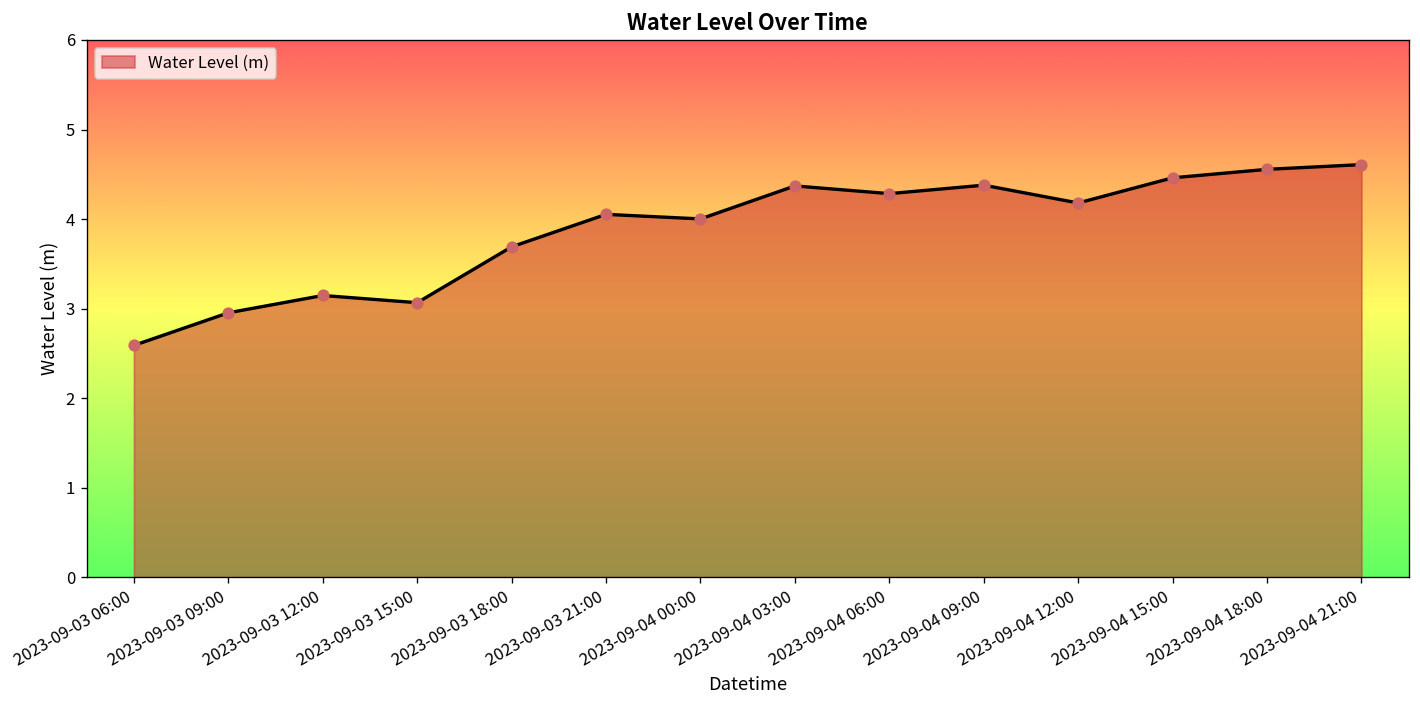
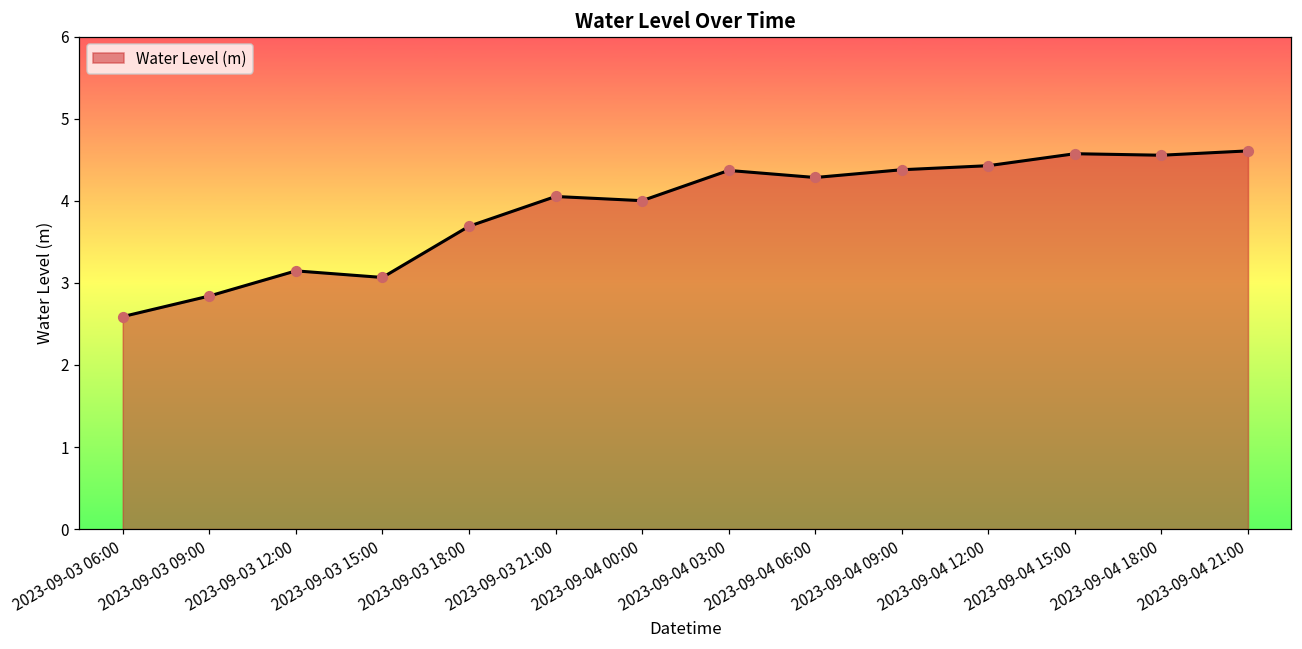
2023-09-03 09:00: 3.0 -> 2.8
2023-09-04 12:00: 4.2 -> 4.4
2023-09-04 15:00: 4.5 -> 4.6
